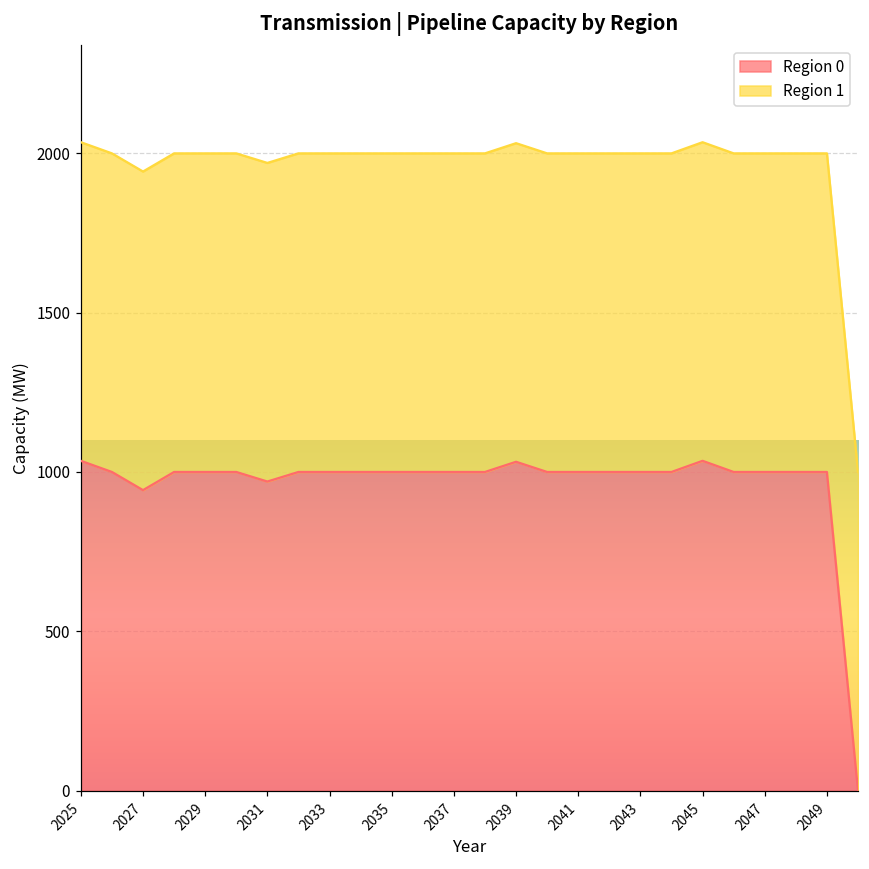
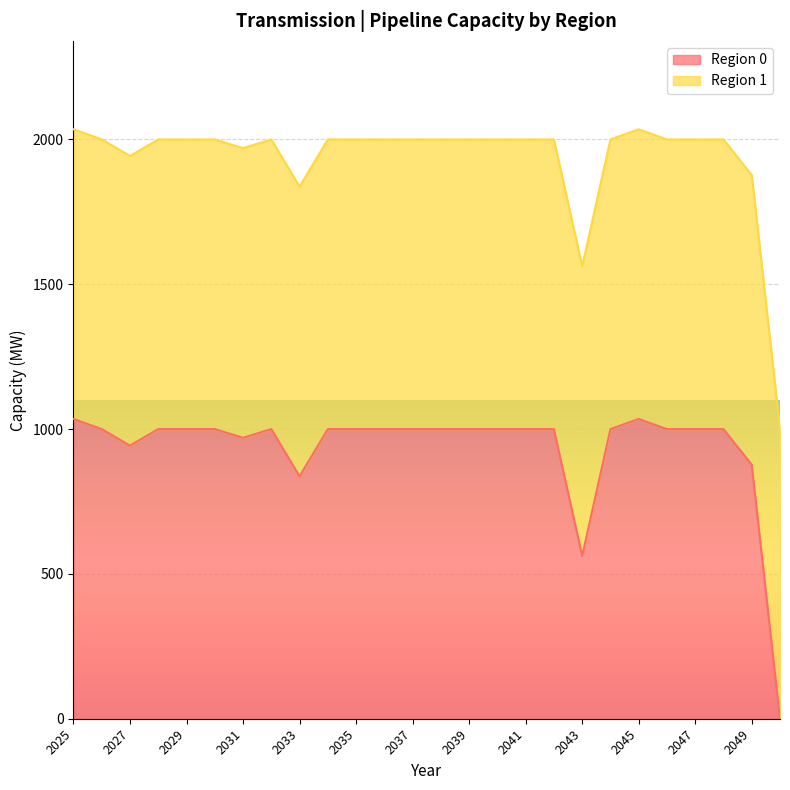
Region 0, 2033: 1000 -> 840
Region 0, 2039: 1030 -> 1000
Region 0, 2043: 1000 -> 560
Region 0, 2049: 1000 -> 880
